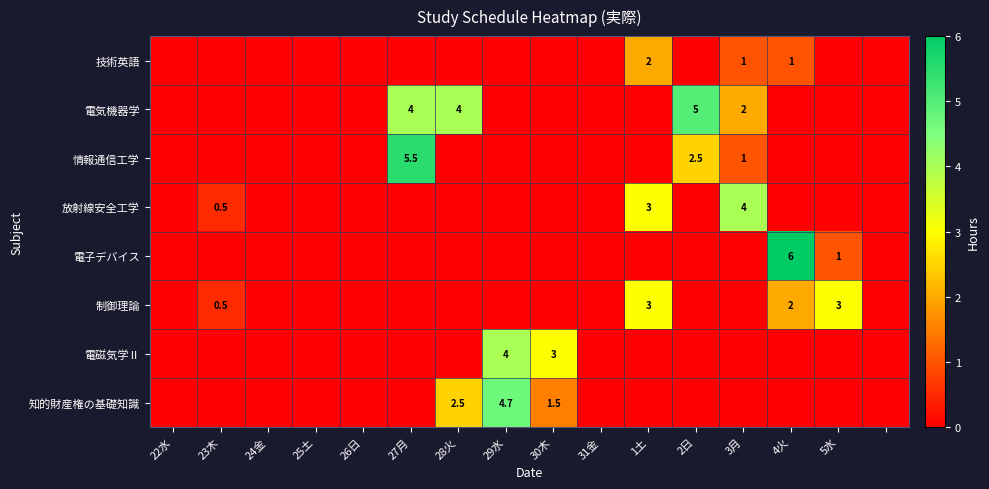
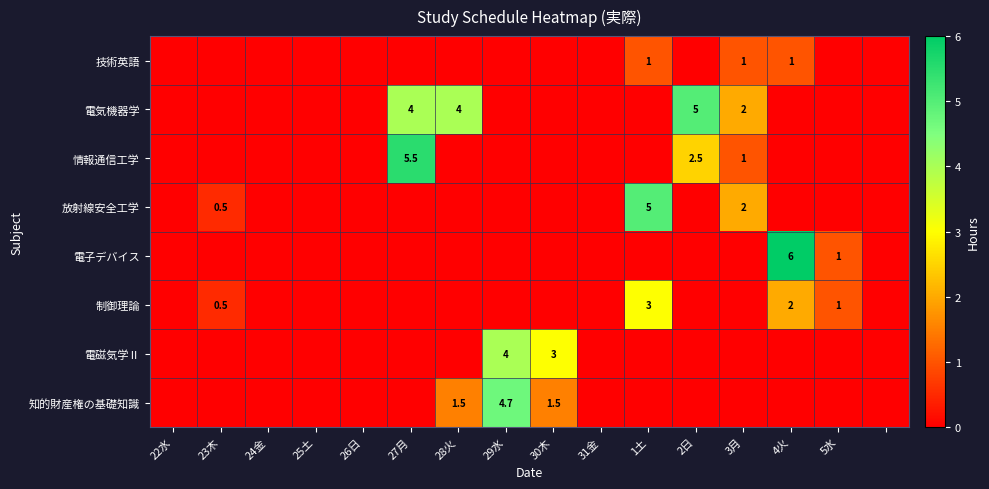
技術英語, 1土: 2 -> 1
放射線安全工学, 1土: 3 -> 5
放射線安全工学, 3月: 4 -> 2
制御理論, 5水: 3 -> 1
知的財産権の基礎知識, 28火: 2.5 -> 1.5
